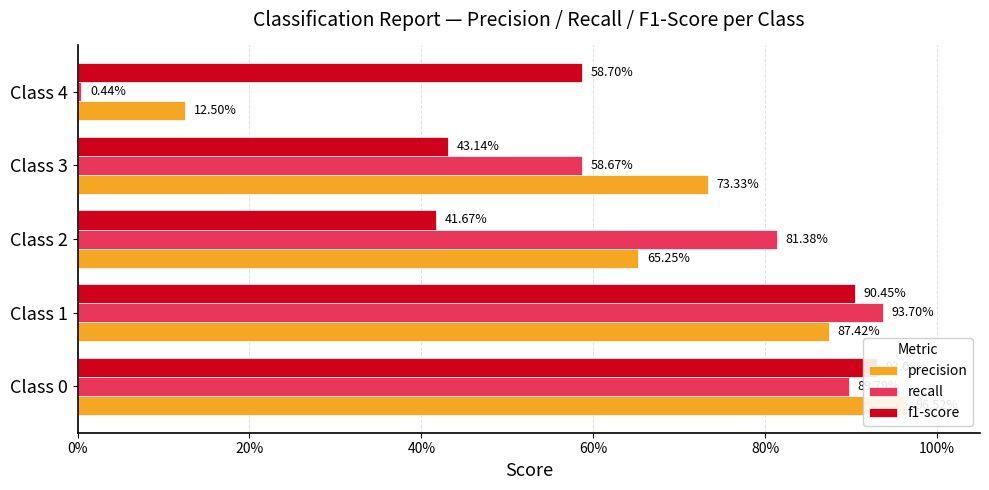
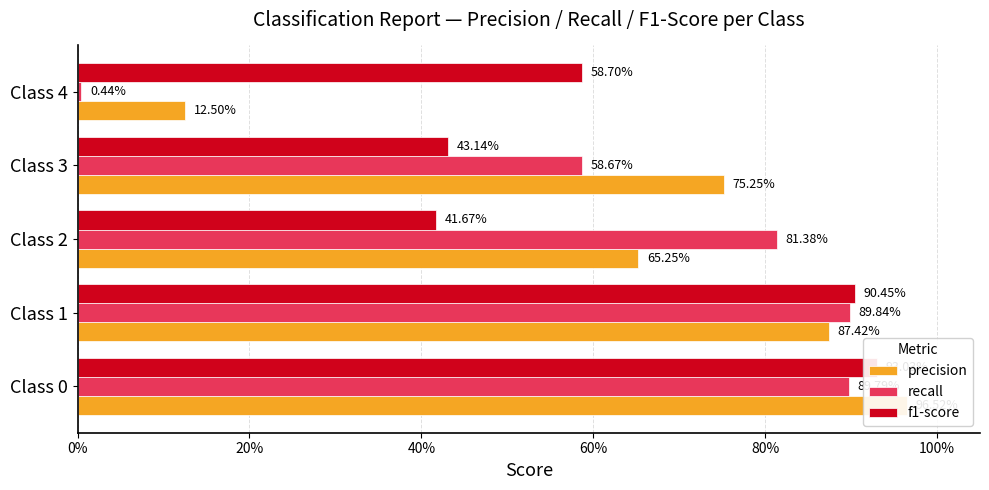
precision, Class 3: 73.33% -> 75.25%
recall, Class 1: 93.70% -> 89.84%
